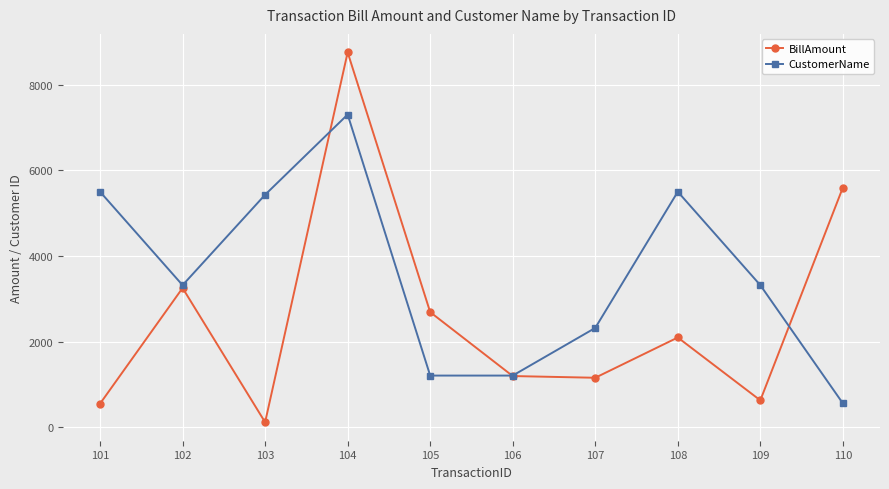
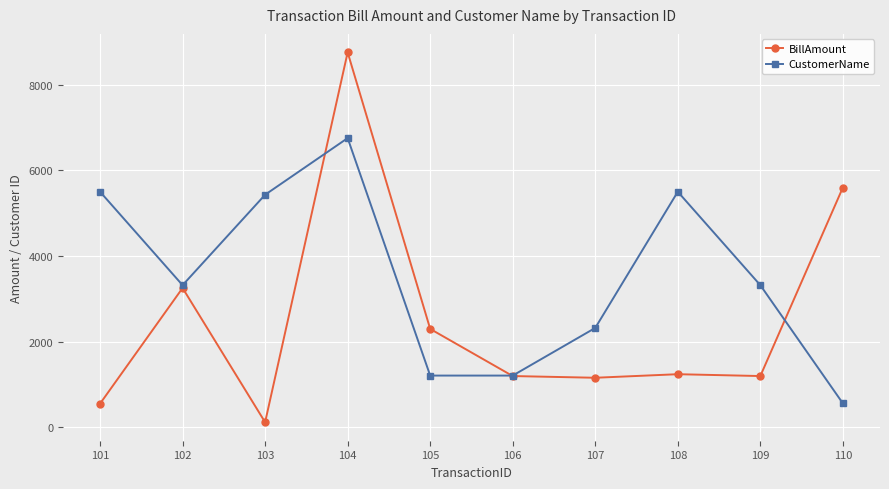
CustomerName, 104: 7300 -> 6800
BillAmount, 105: 2700 -> 2300
BillAmount, 108: 2100 -> 1200
BillAmount, 109: 600 -> 1200
